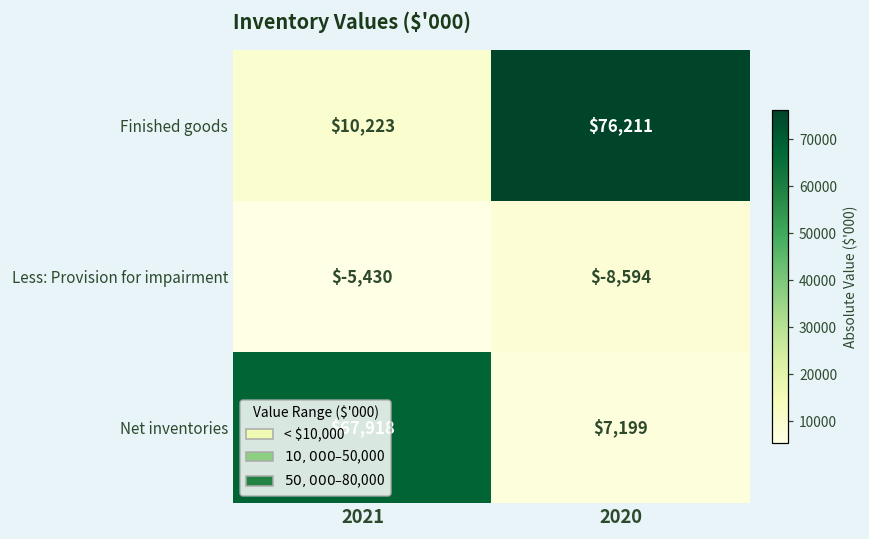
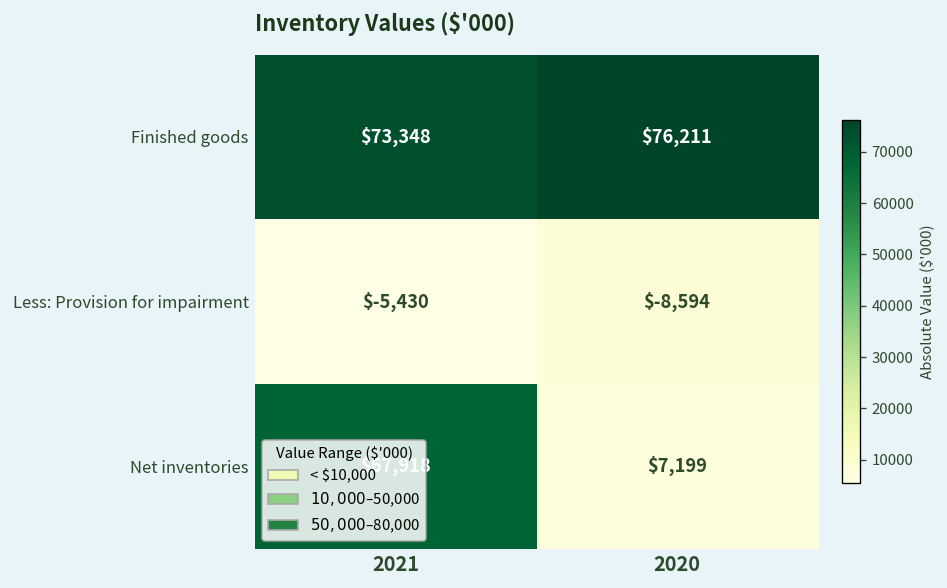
Finished goods, 2021: $10,223 -> $73,348
